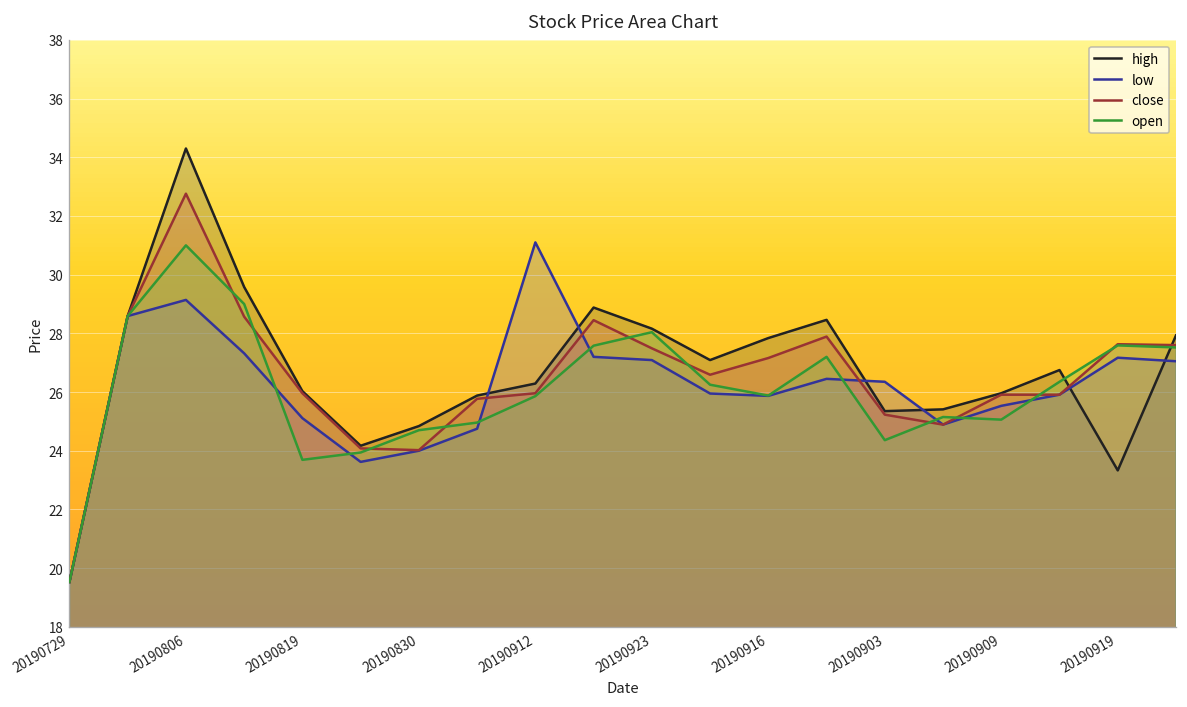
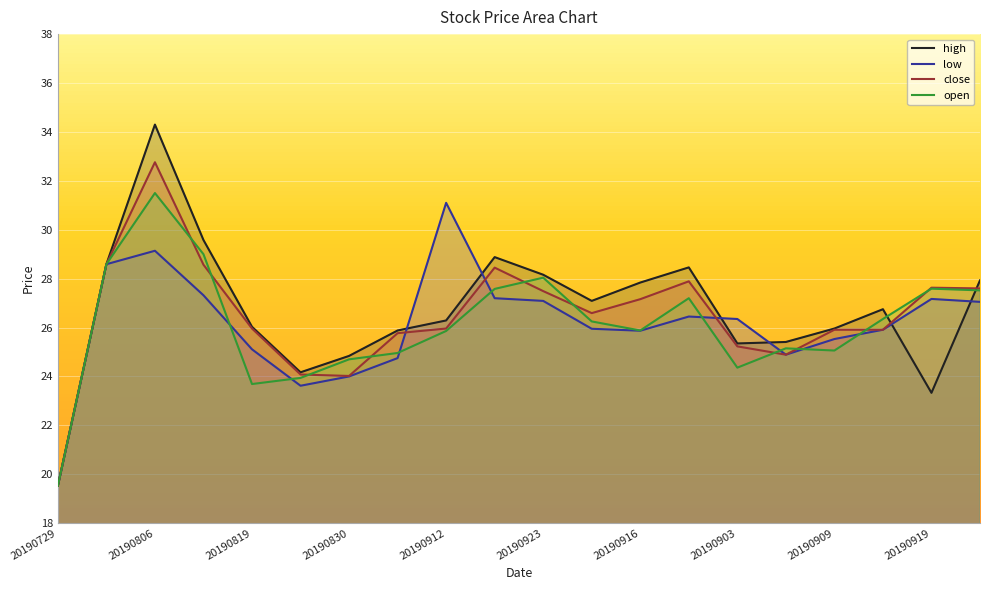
open, 20190806: 31.0 -> 31.5
